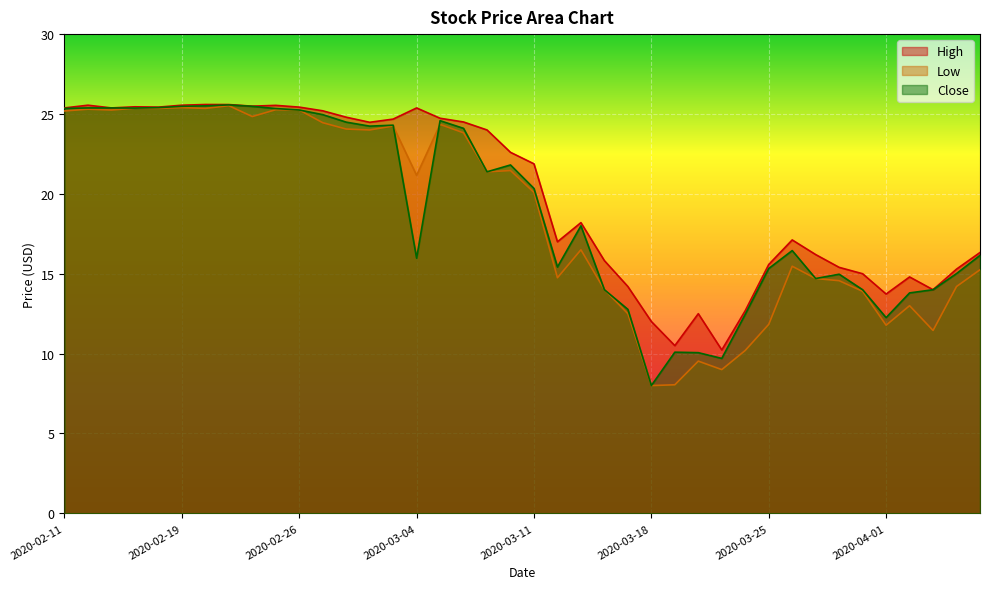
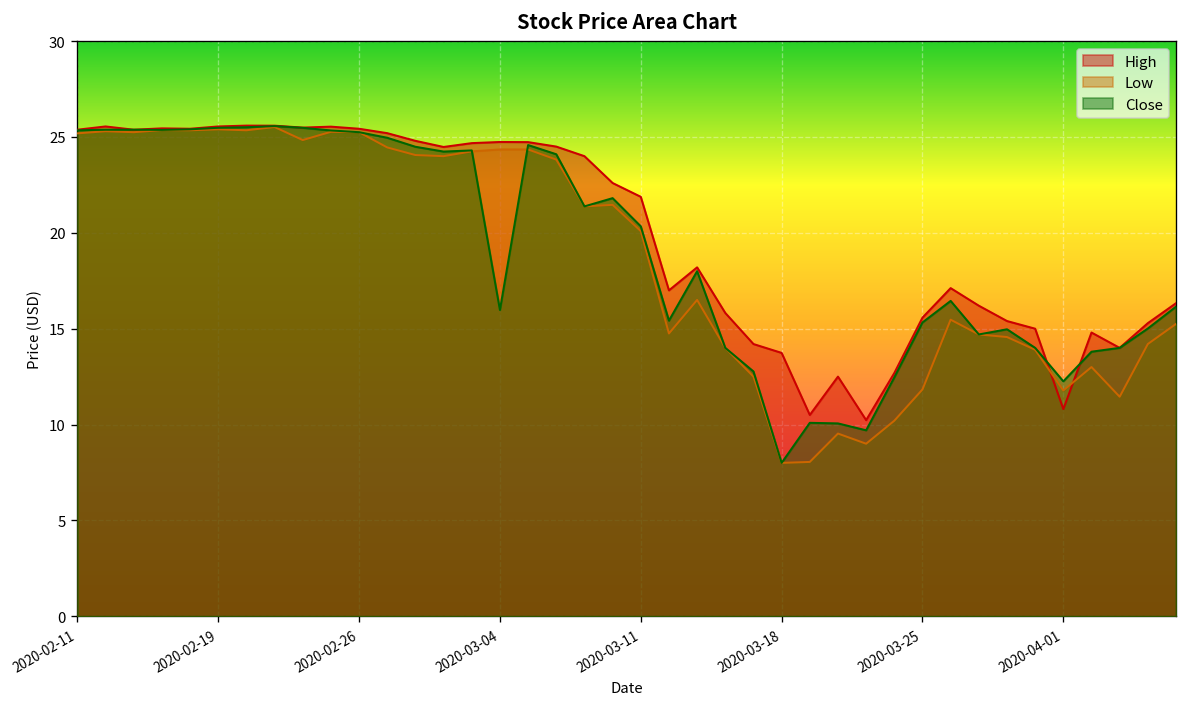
High, 2020-03-04: 25.4 -> 24.7
Low, 2020-03-04: 21.2 -> 24.4
High, 2020-03-18: 12.0 -> 13.7
High, 2020-04-01: 13.7 -> 10.8
